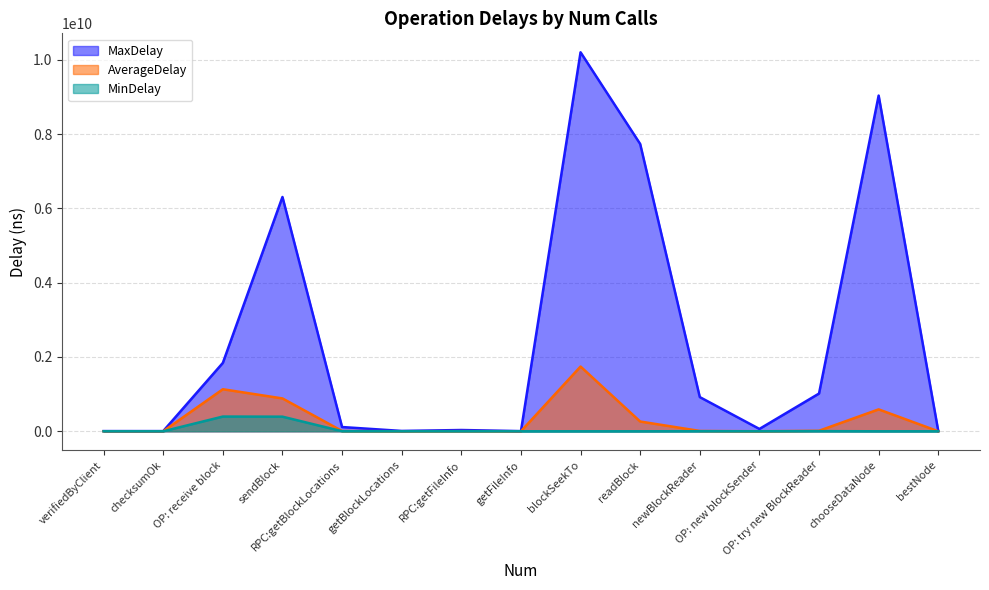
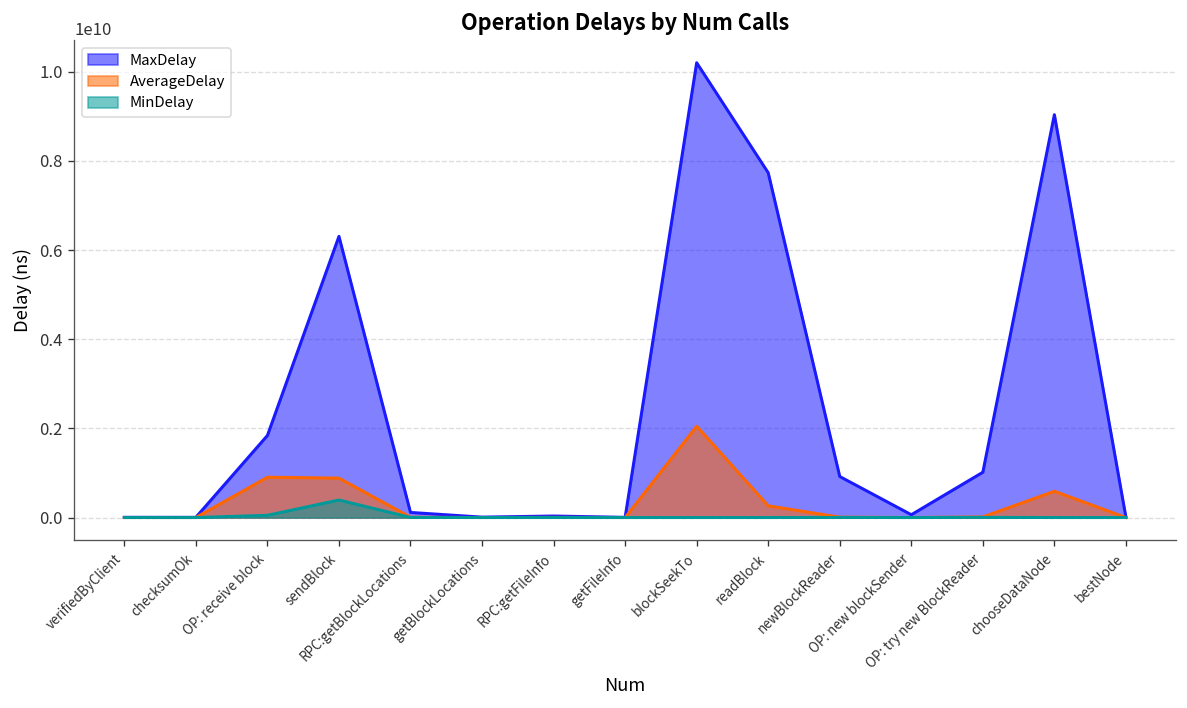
AverageDelay, OP: receive block: 1100000000 -> 900000000
MinDelay, OP: receive block: 400000000 -> 0
AverageDelay, blockSeekTo: 1700000000 -> 2000000000
